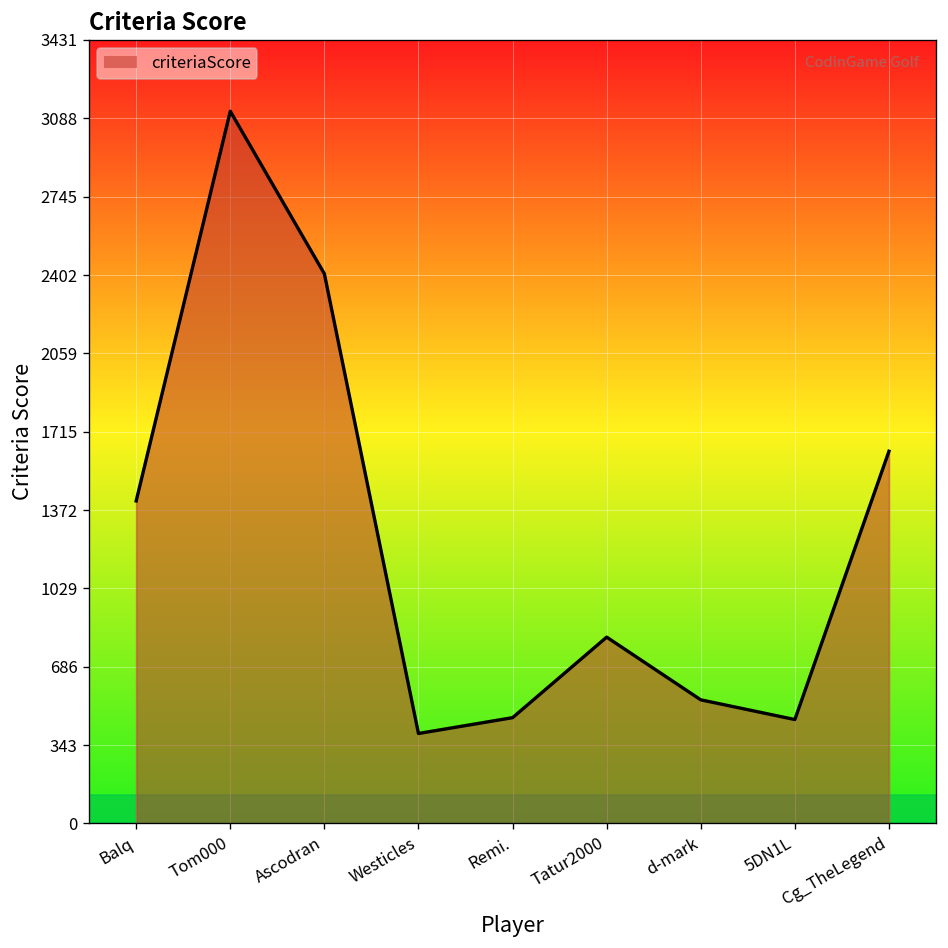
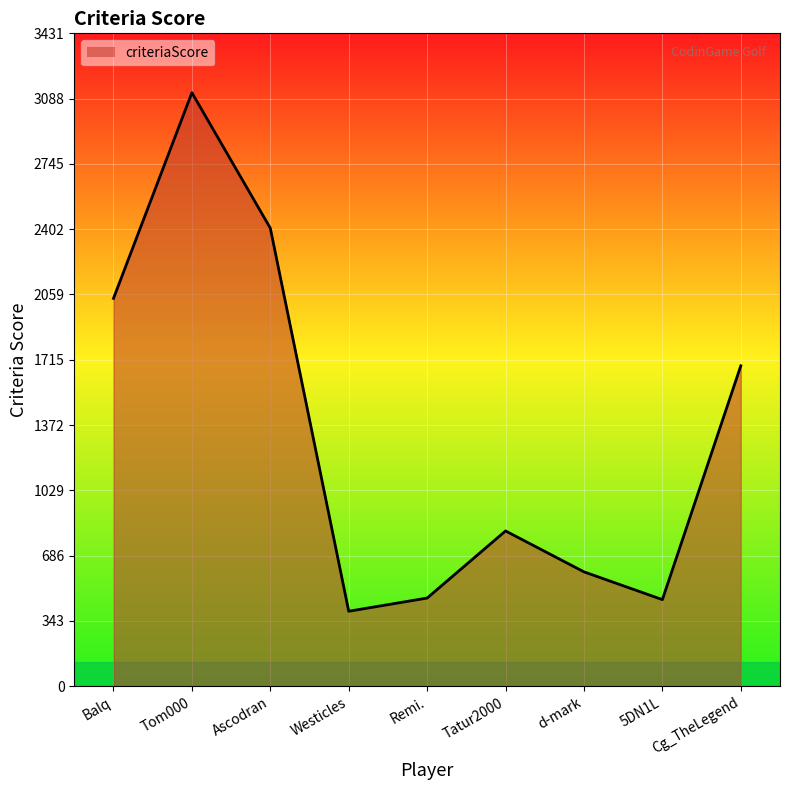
Balq: 1410 -> 2040
d-mark: 540 -> 600
Cg_TheLegend: 1630 -> 1680
